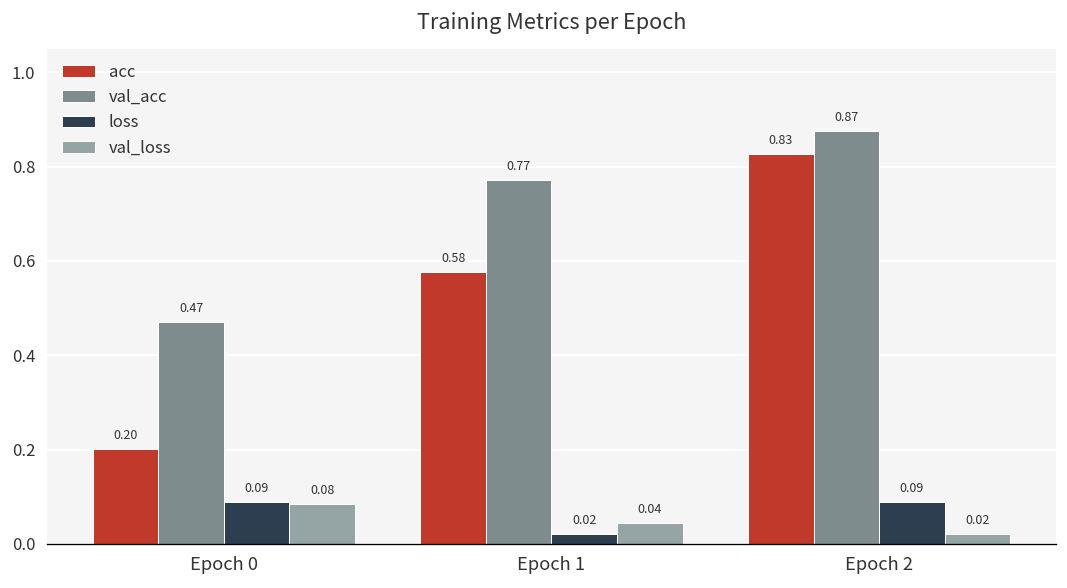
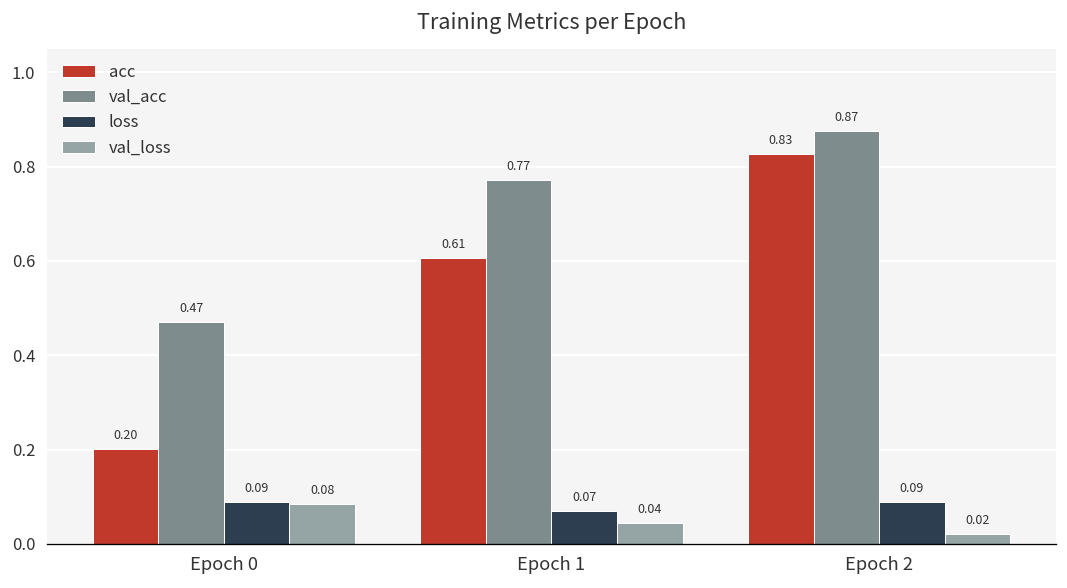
acc, Epoch 1: 0.58 -> 0.61
loss, Epoch 1: 0.02 -> 0.07
